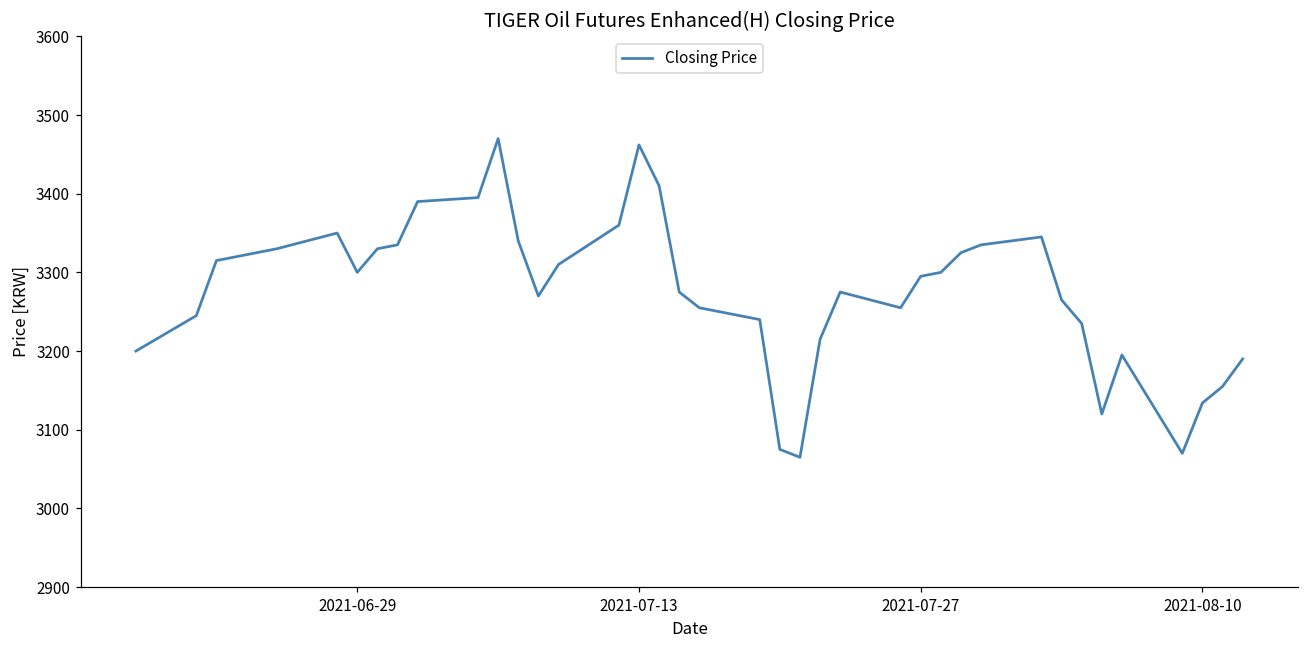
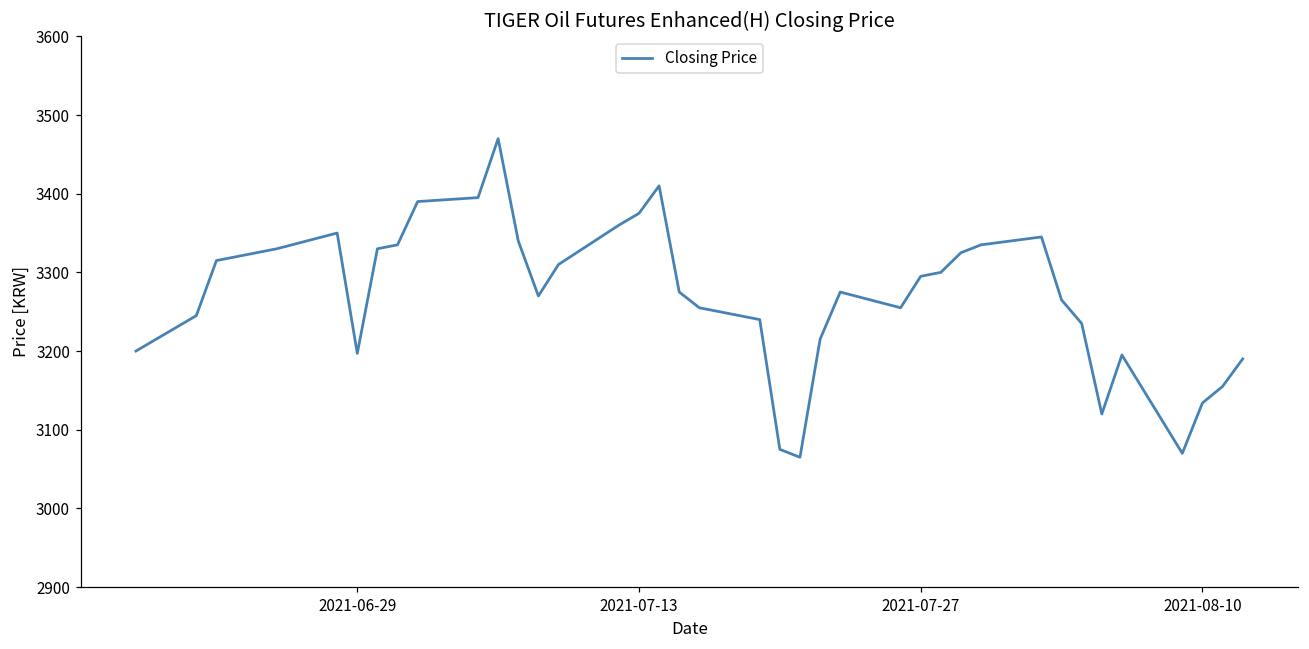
2021-06-29: 3300 -> 3200
2021-07-13: 3460 -> 3380
